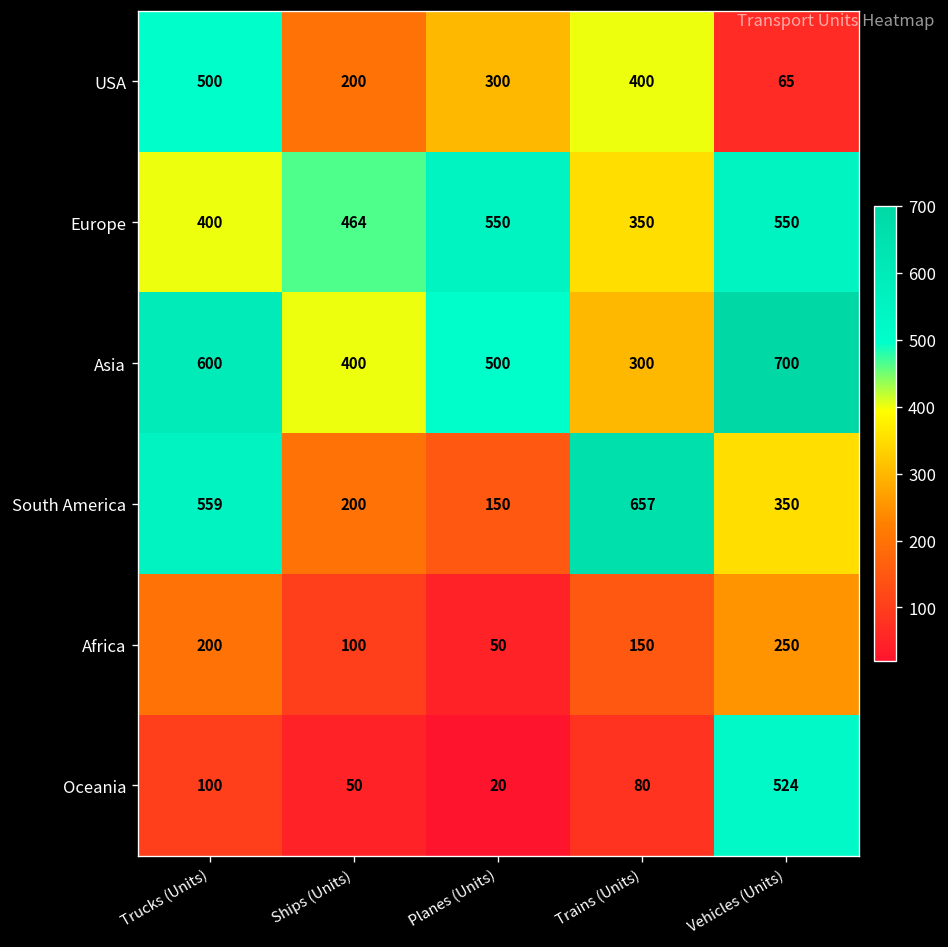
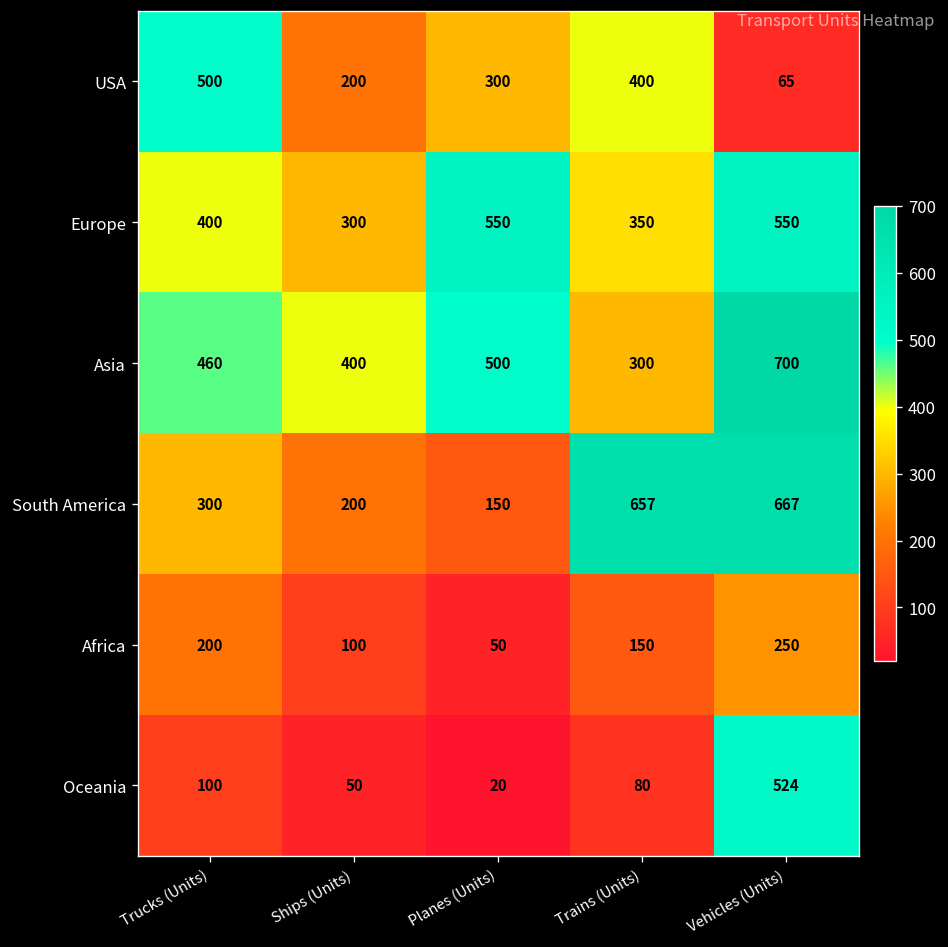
Europe, Ships (Units): 464 -> 300
Asia, Trucks (Units): 600 -> 460
South America, Trucks (Units): 559 -> 300
South America, Vehicles (Units): 350 -> 667
